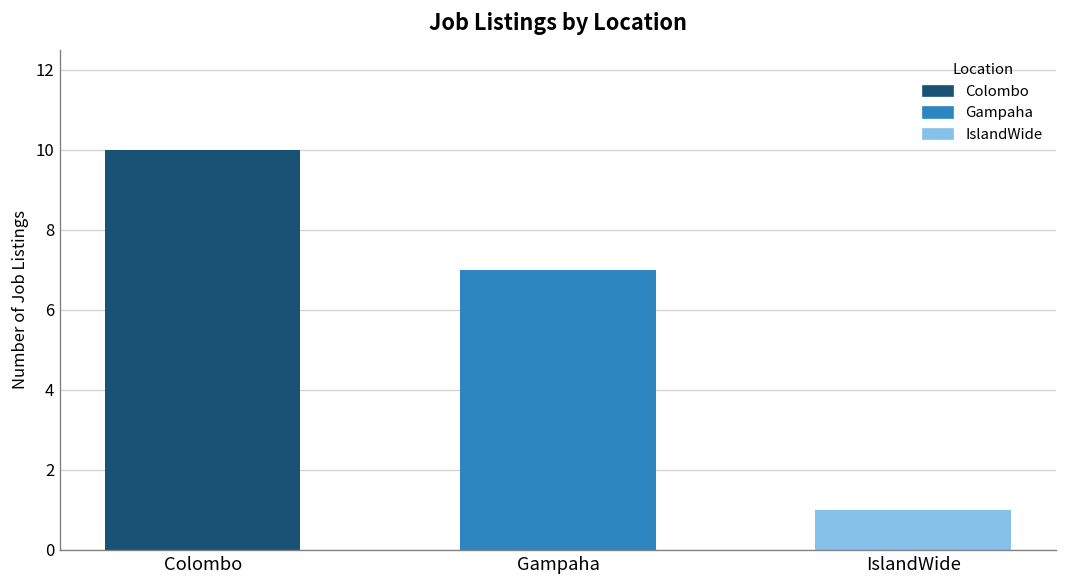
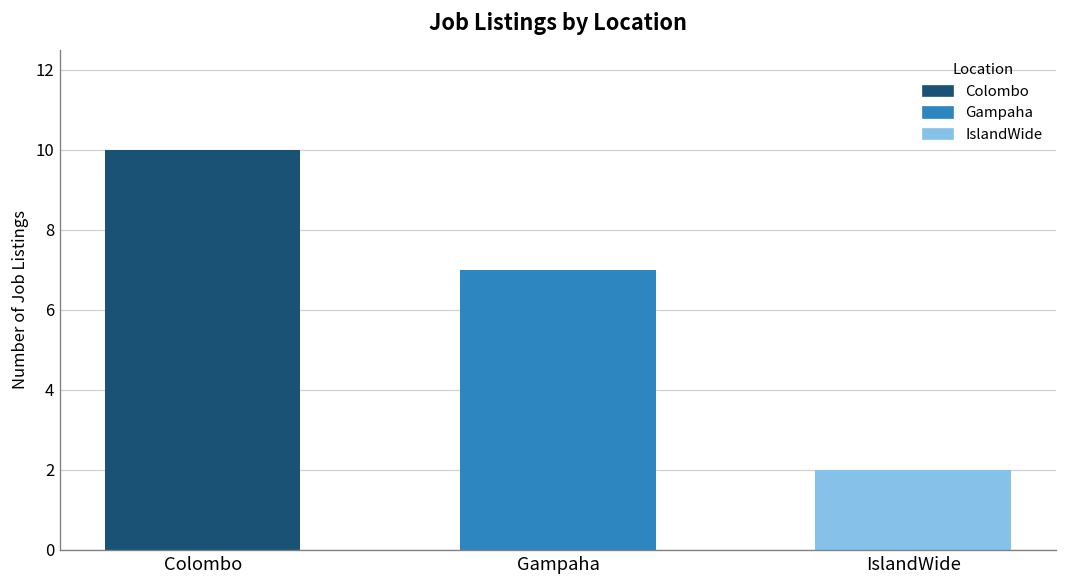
IslandWide: 1 -> 2
